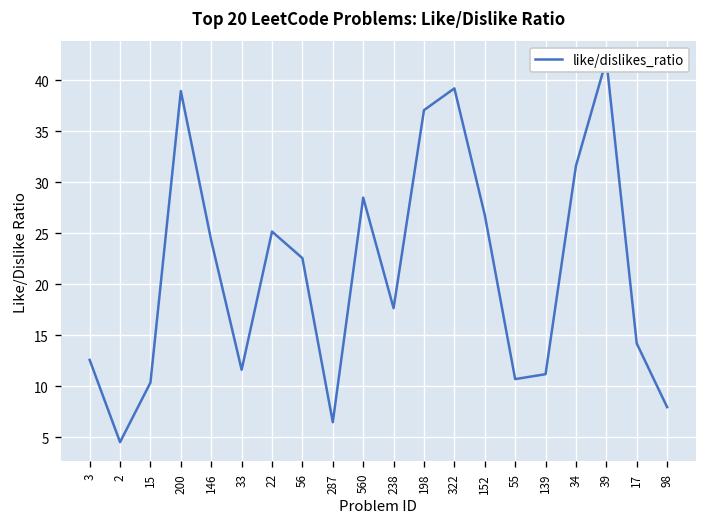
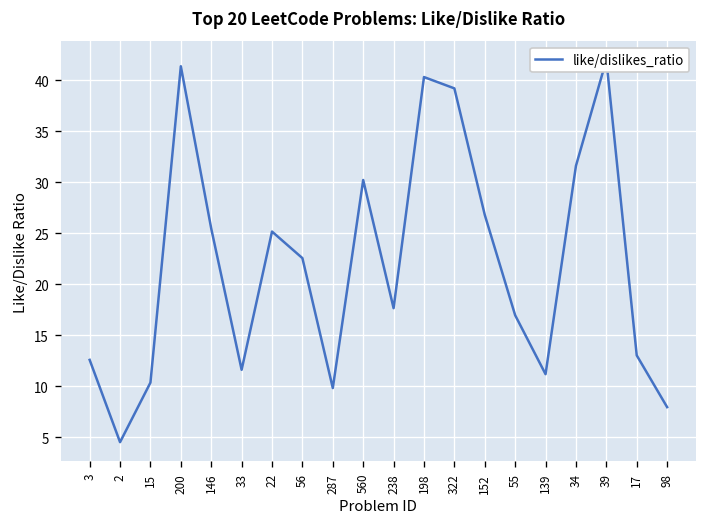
200: 39 -> 41
146: 24 -> 25
287: 6 -> 10
560: 29 -> 30
198: 37 -> 40
55: 11 -> 17
17: 14 -> 13
